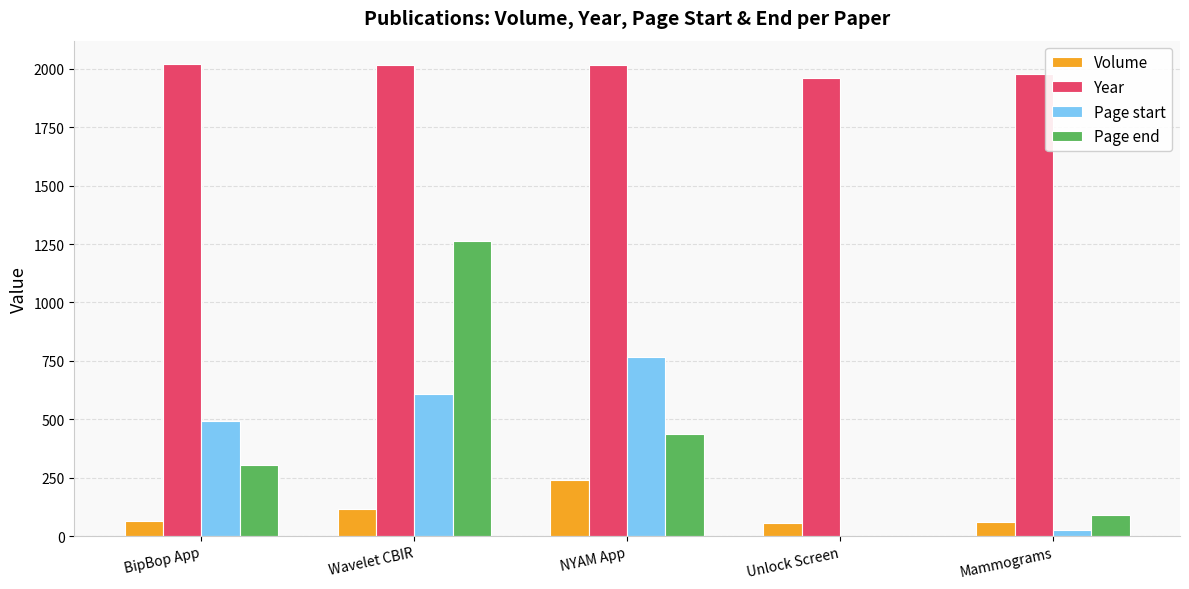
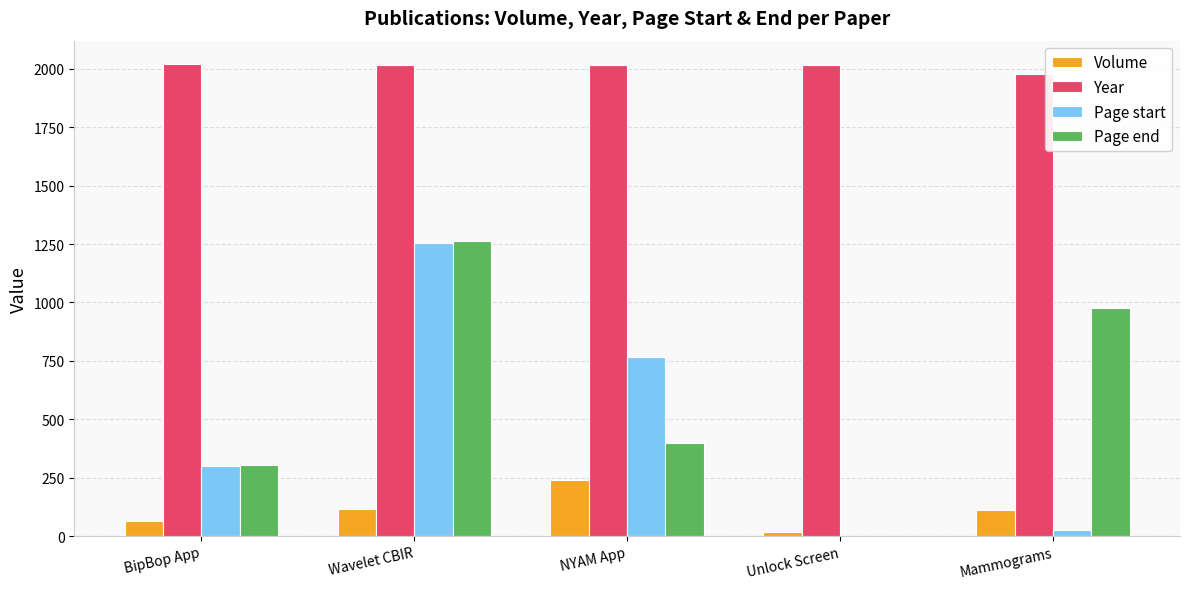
Page start, BipBop App: 490 -> 300
Page start, Wavelet CBIR: 610 -> 1260
Page end, NYAM App: 440 -> 400
Volume, Unlock Screen: 50 -> 20
Year, Unlock Screen: 1960 -> 2020
Volume, Mammograms: 60 -> 110
Page end, Mammograms: 90 -> 980
